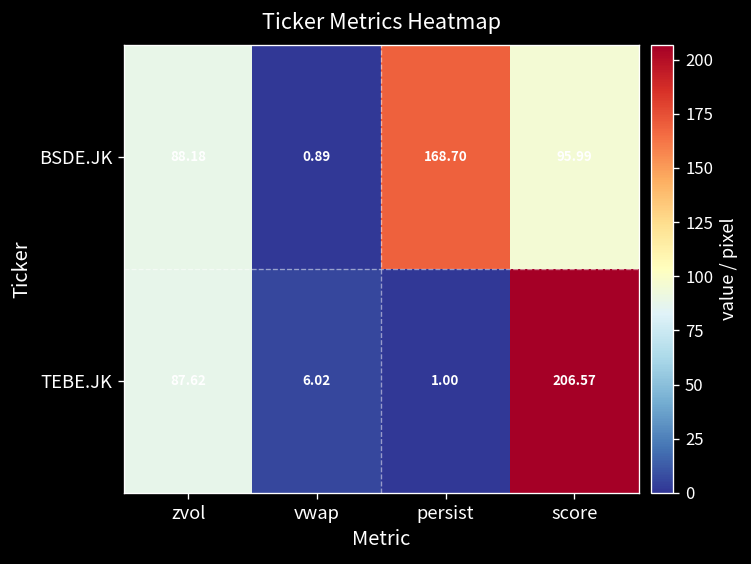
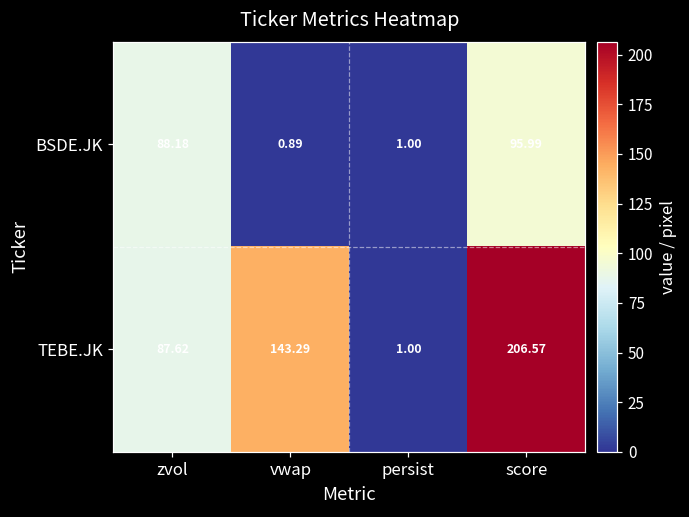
BSDE.JK, persist: 168.70 -> 1.00
TEBE.JK, vwap: 6.02 -> 143.29
